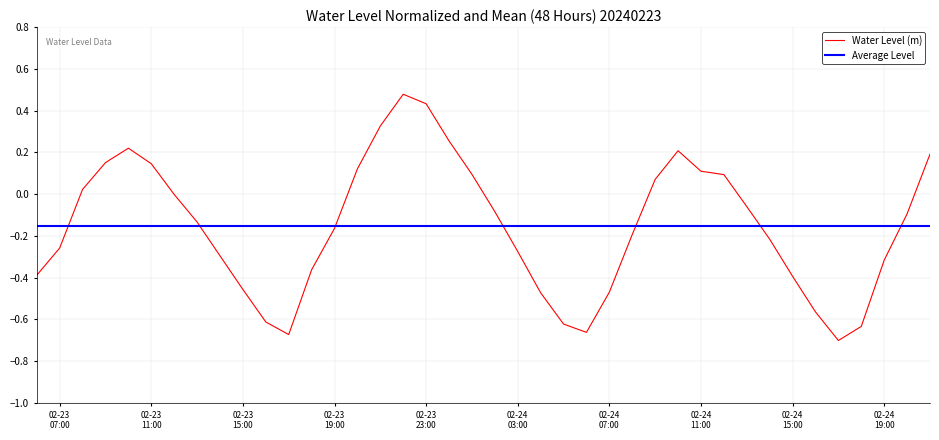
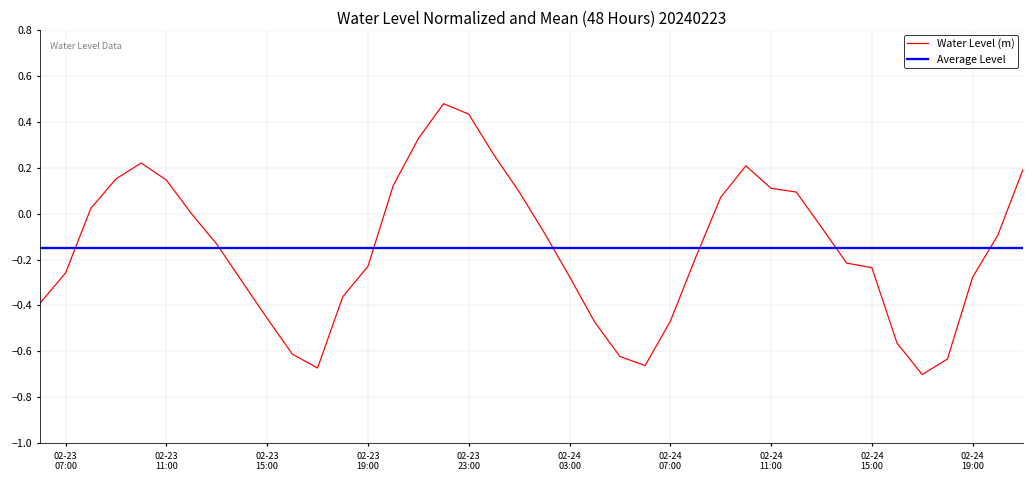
02-23 19:00: -0.16 -> -0.23
02-24 15:00: -0.39 -> -0.24
02-24 19:00: -0.32 -> -0.28
